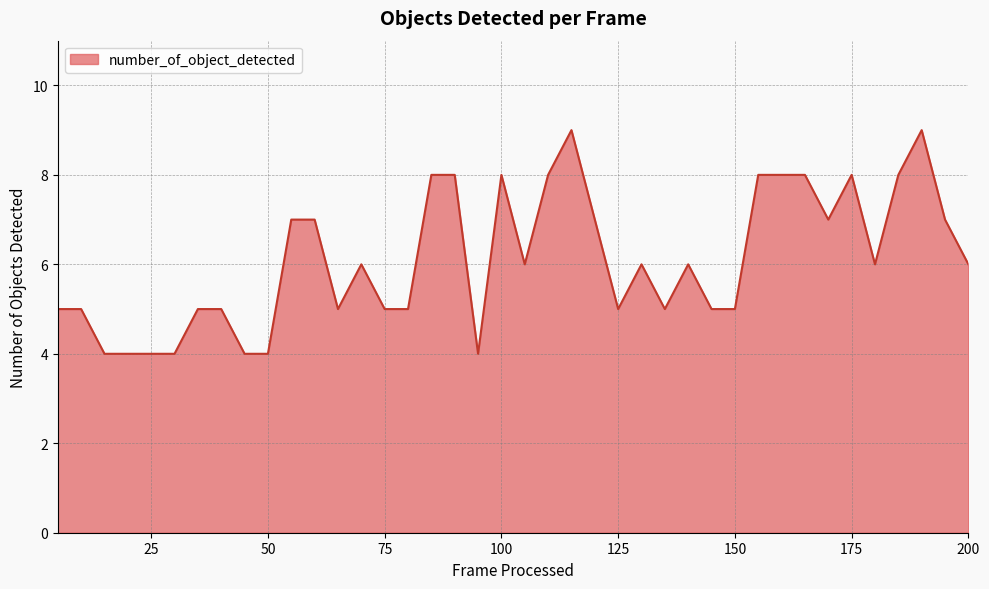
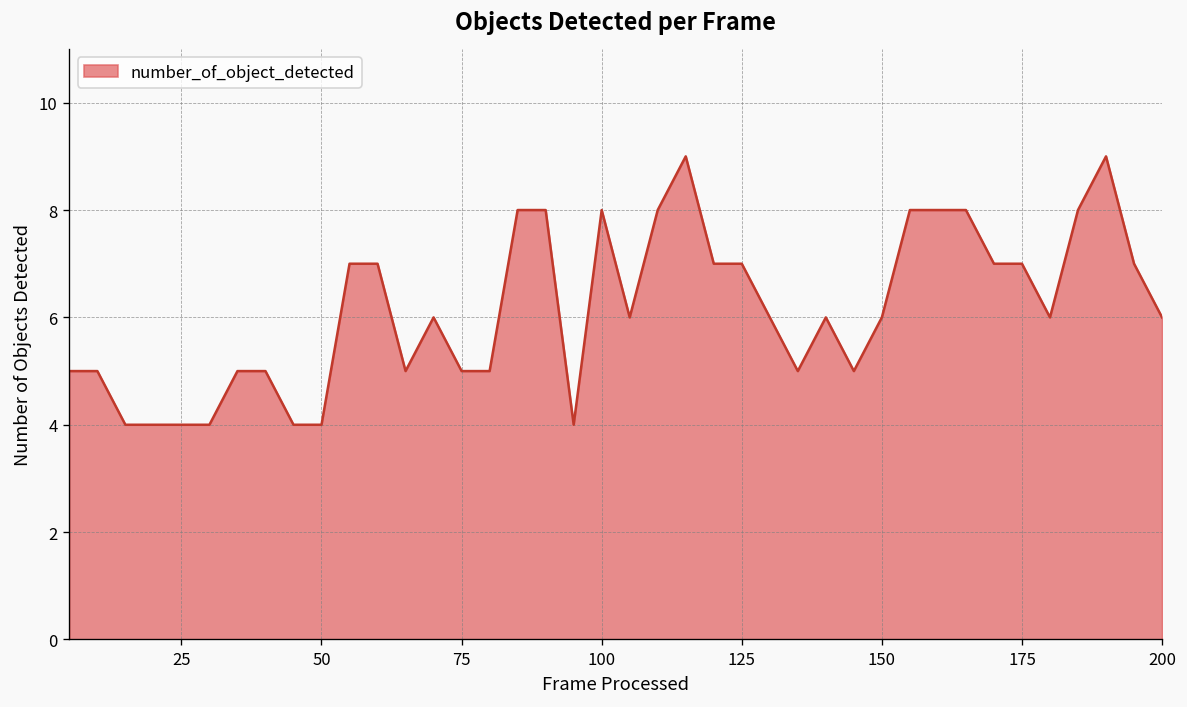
125: 5 -> 7
150: 5 -> 6
175: 8 -> 7
